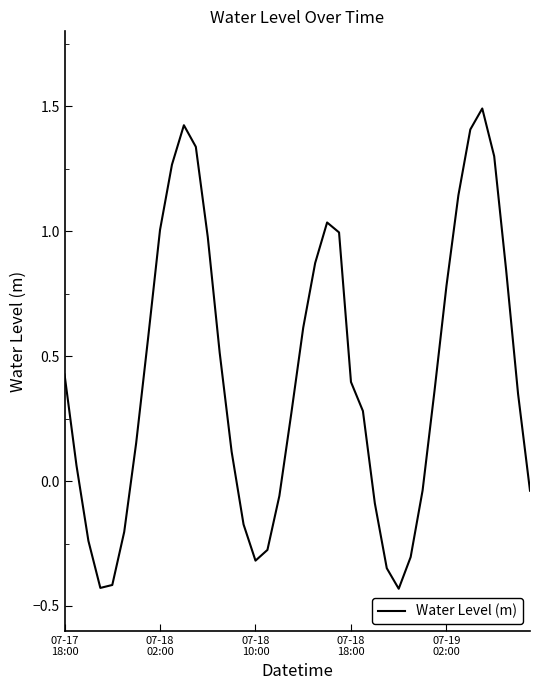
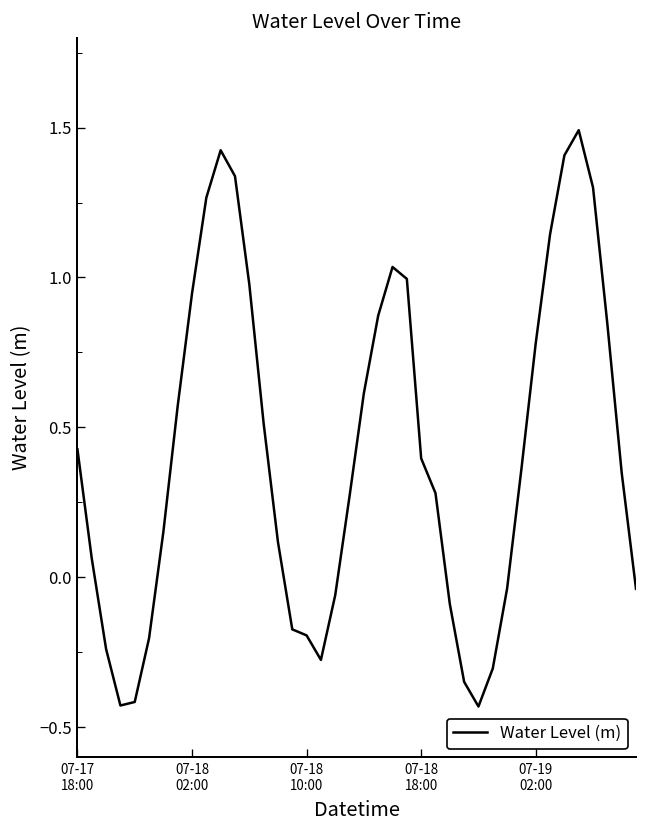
07-18 02:00: 1.01 -> 0.95
07-18 10:00: -0.32 -> -0.19
